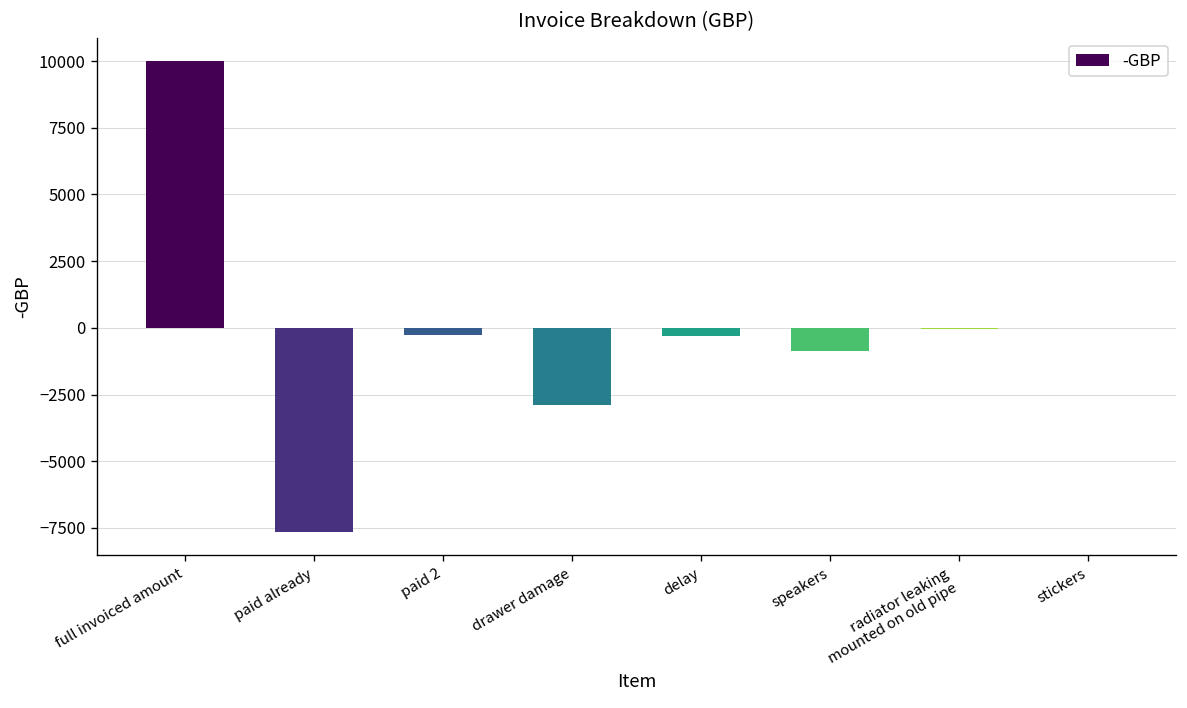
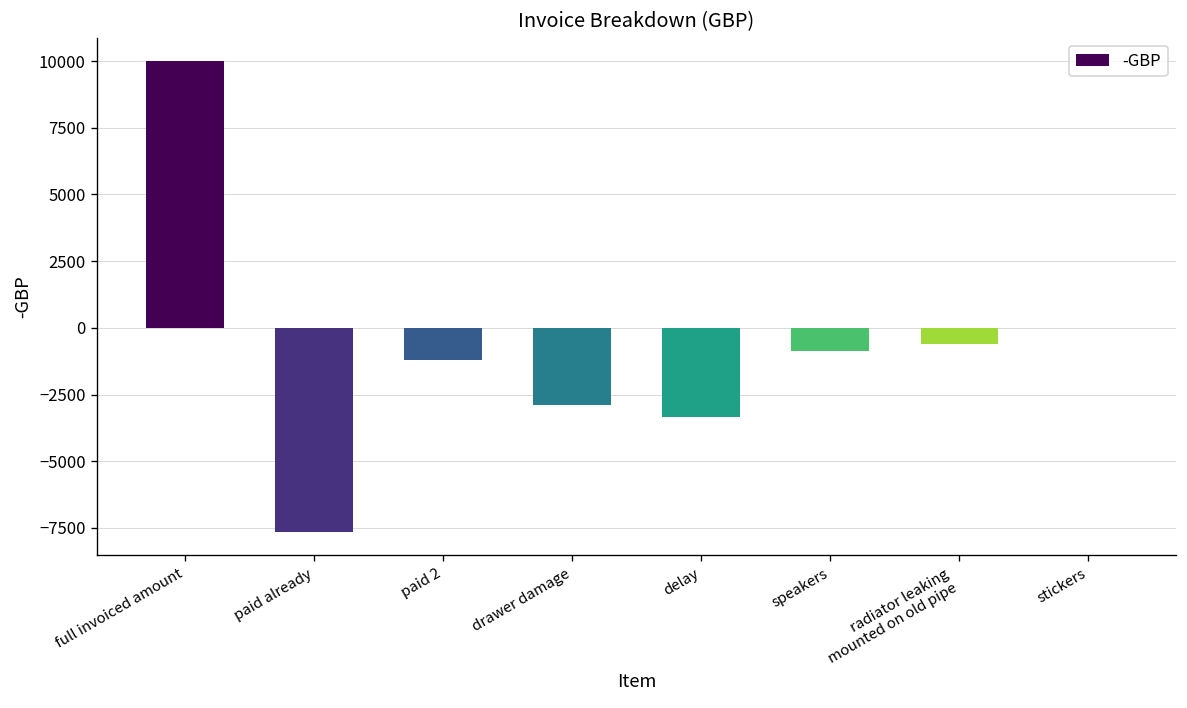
paid 2: -300 -> -1200
delay: -300 -> -3300
radiator leaking mounted on old pipe: -100 -> -600
